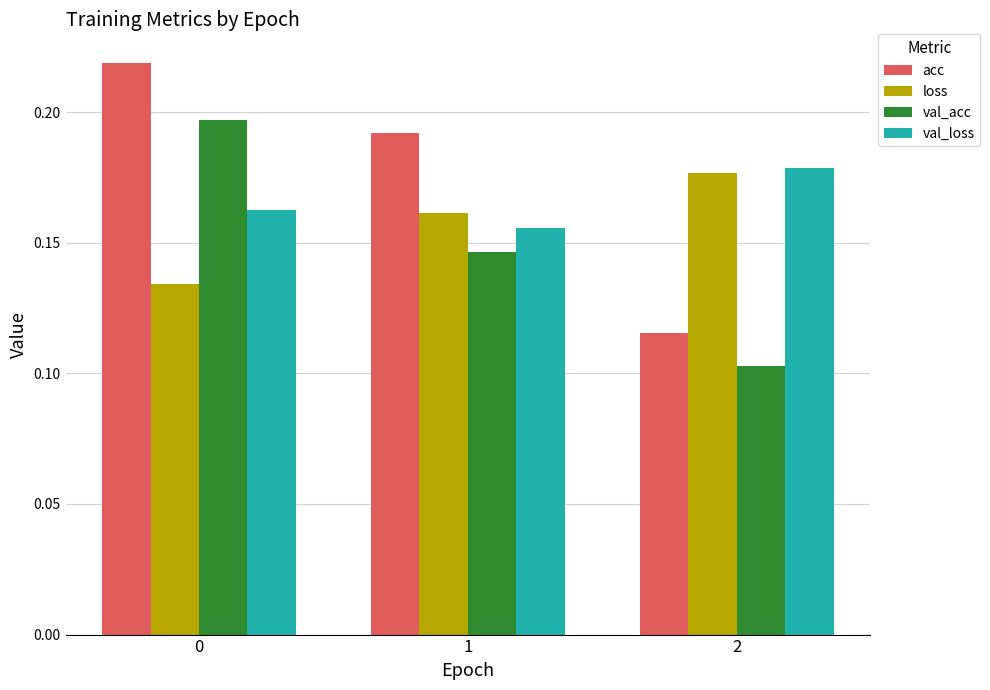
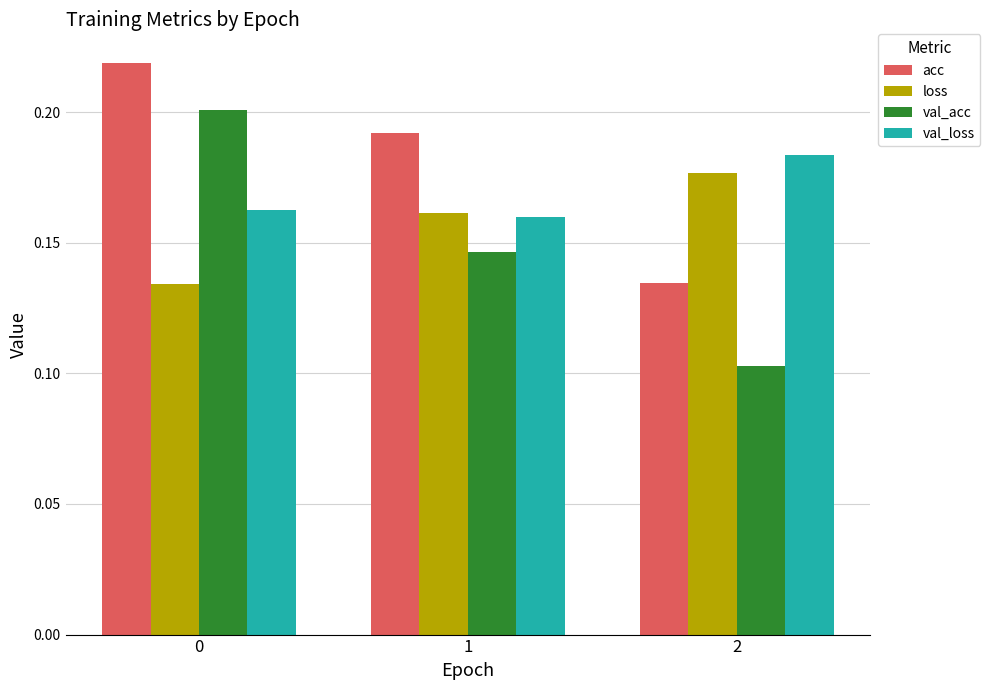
val_acc, 0: 0.197 -> 0.201
val_loss, 1: 0.156 -> 0.160
acc, 2: 0.116 -> 0.135
val_loss, 2: 0.179 -> 0.184
